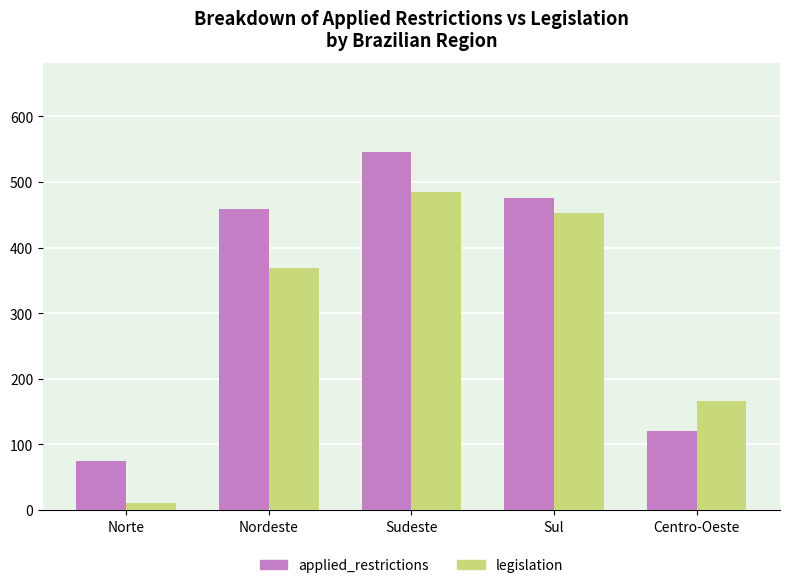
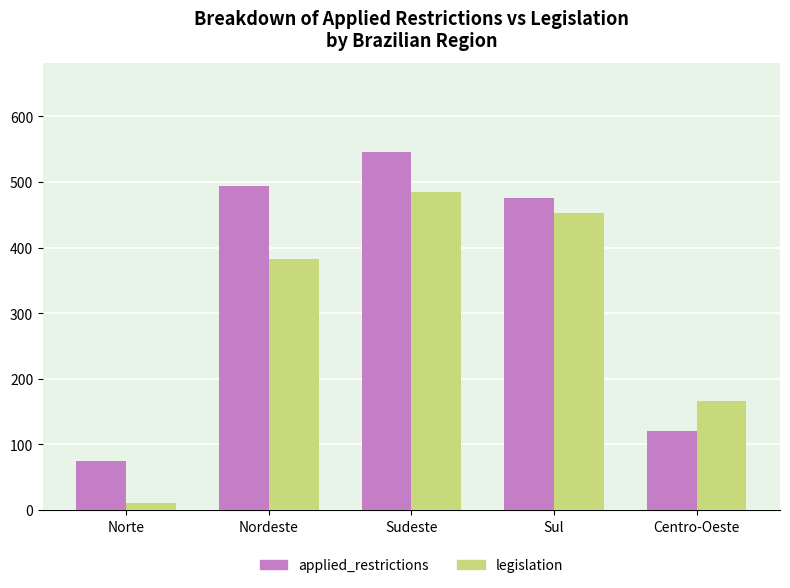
applied_restrictions, Nordeste: 460 -> 490
legislation, Nordeste: 370 -> 380
